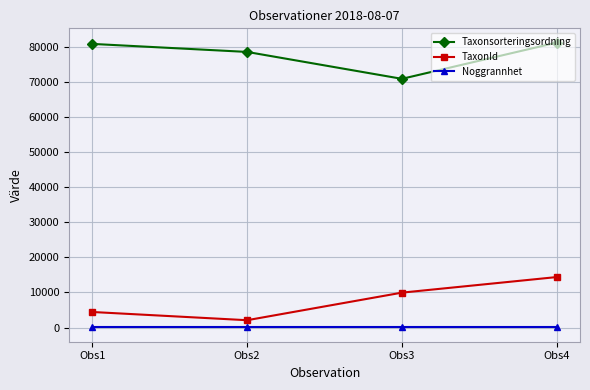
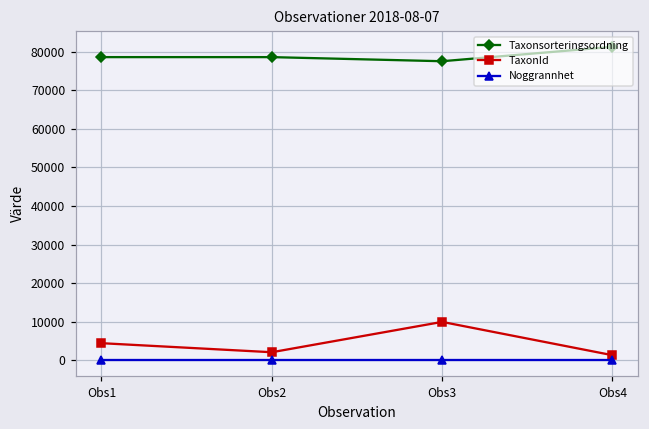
Taxonsorteringsordning, Obs1: 81000 -> 79000
Taxonsorteringsordning, Obs3: 71000 -> 78000
TaxonId, Obs4: 14000 -> 1000
